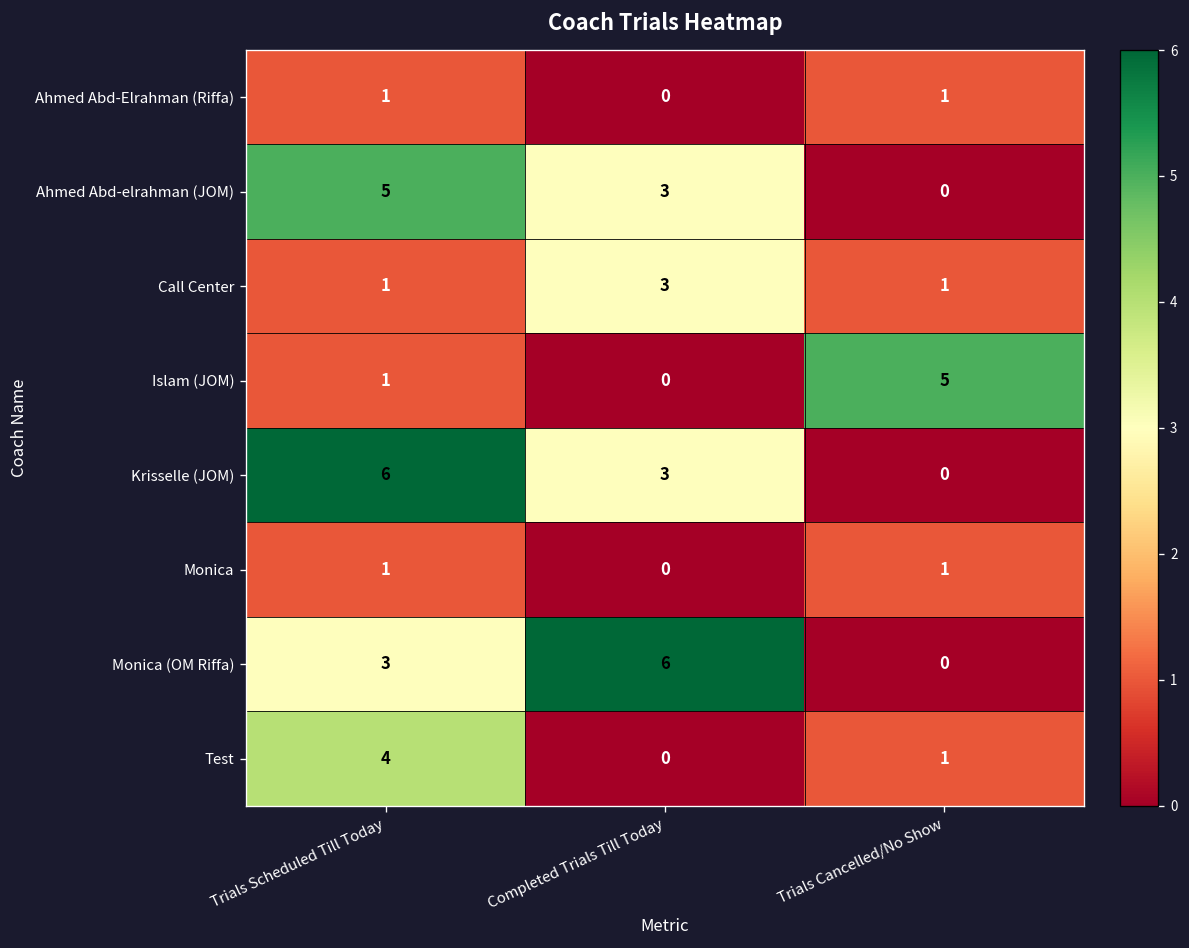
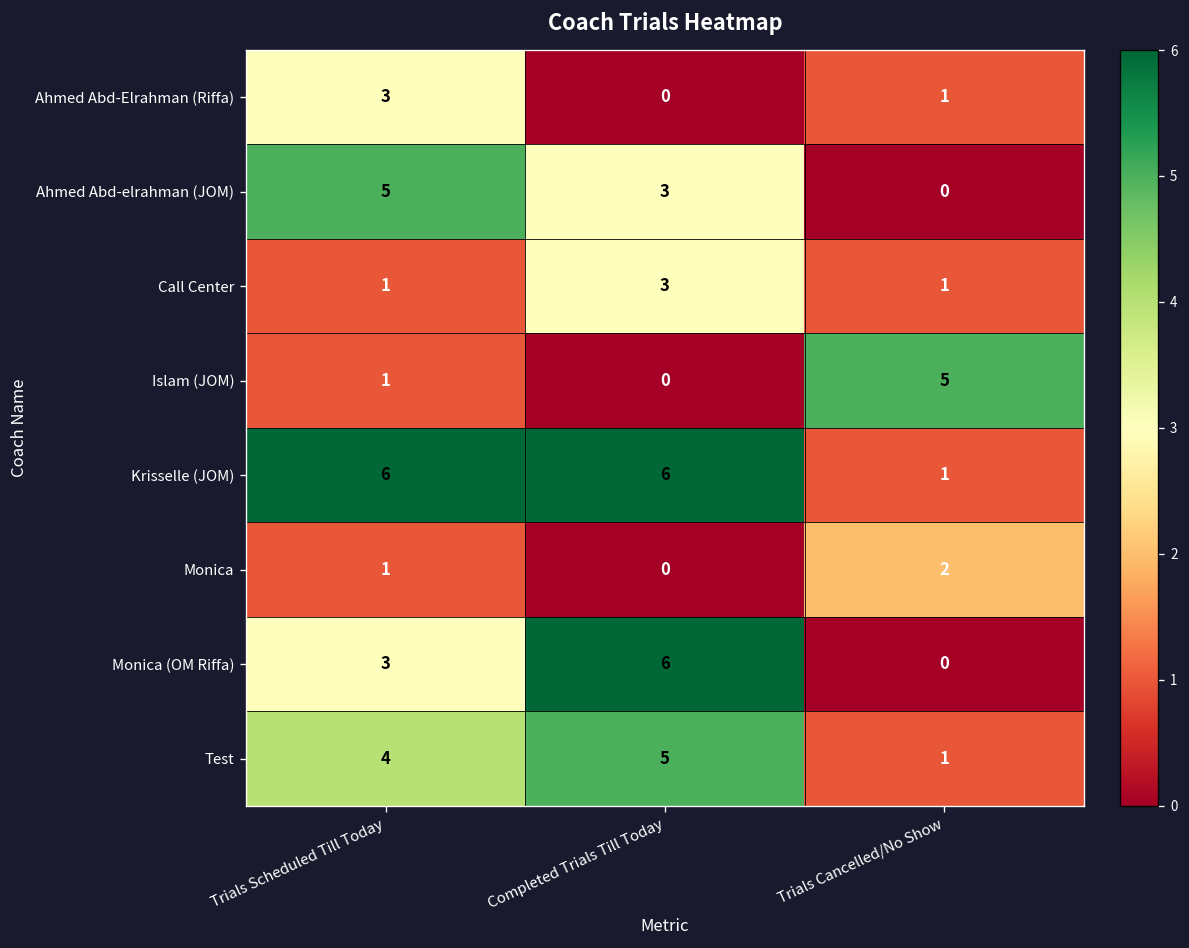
Ahmed Abd-Elrahman (Riffa), Trials Scheduled Till Today: 1 -> 3
Krisselle (JOM), Completed Trials Till Today: 3 -> 6
Krisselle (JOM), Trials Cancelled/No Show: 0 -> 1
Monica, Trials Cancelled/No Show: 1 -> 2
Test, Completed Trials Till Today: 0 -> 5
